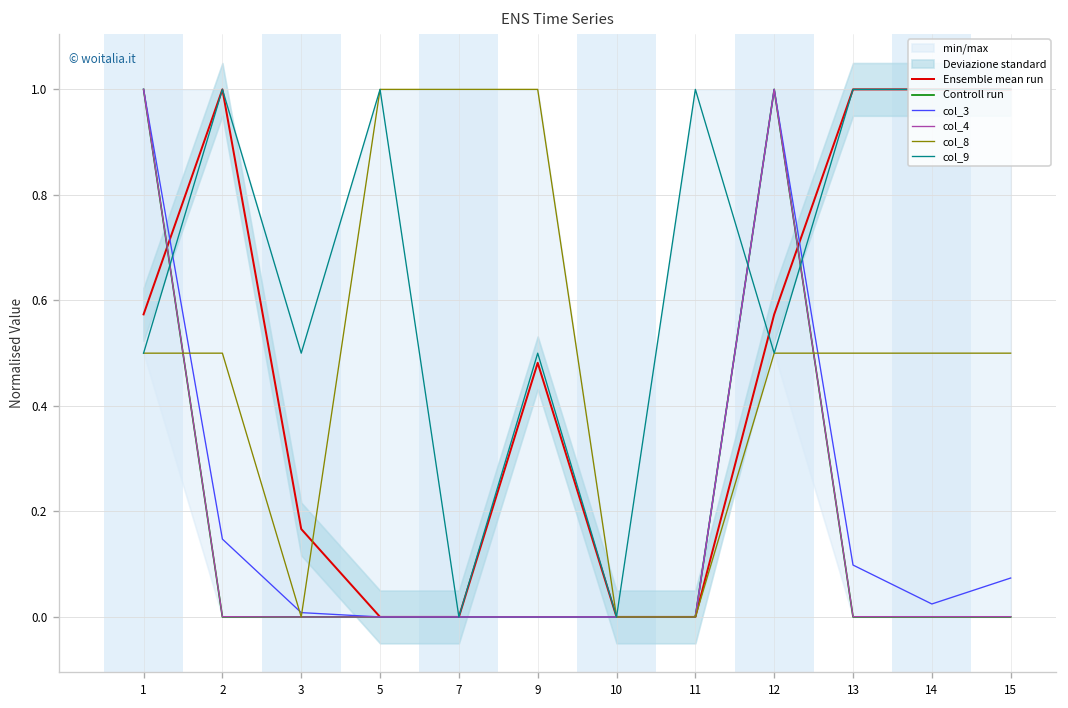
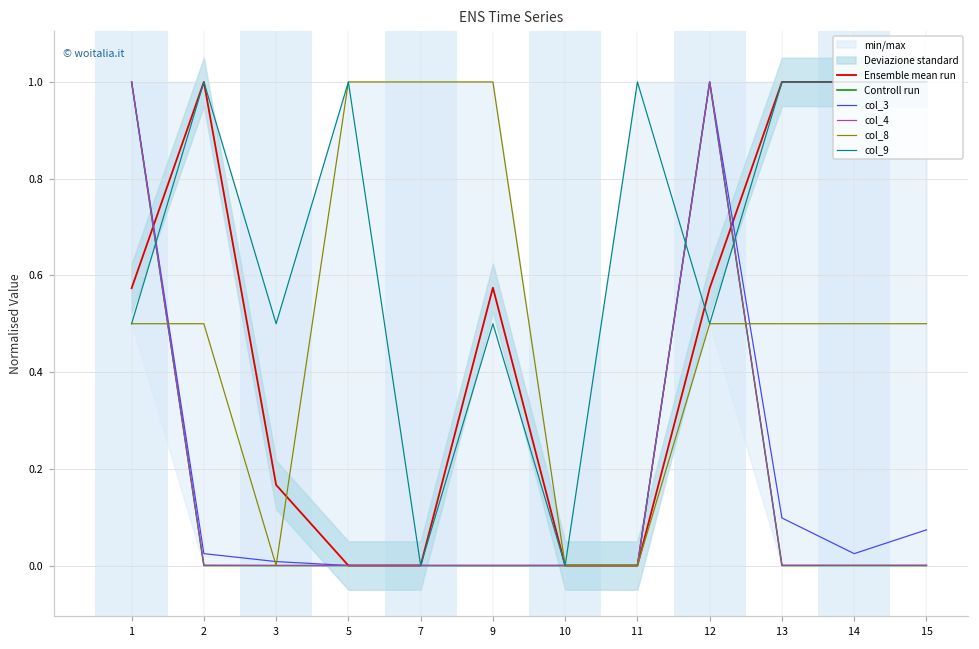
col_3, 2: 0.15 -> 0.02
Ensemble mean run, 9: 0.48 -> 0.57
